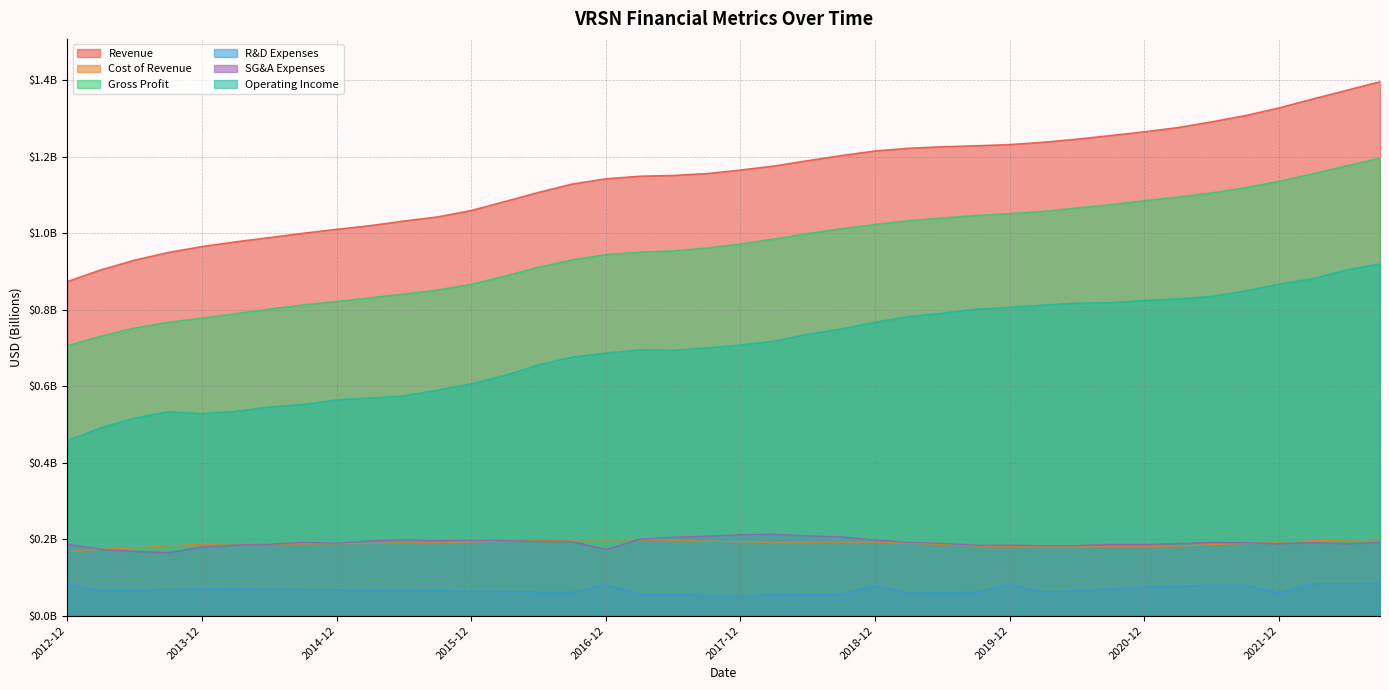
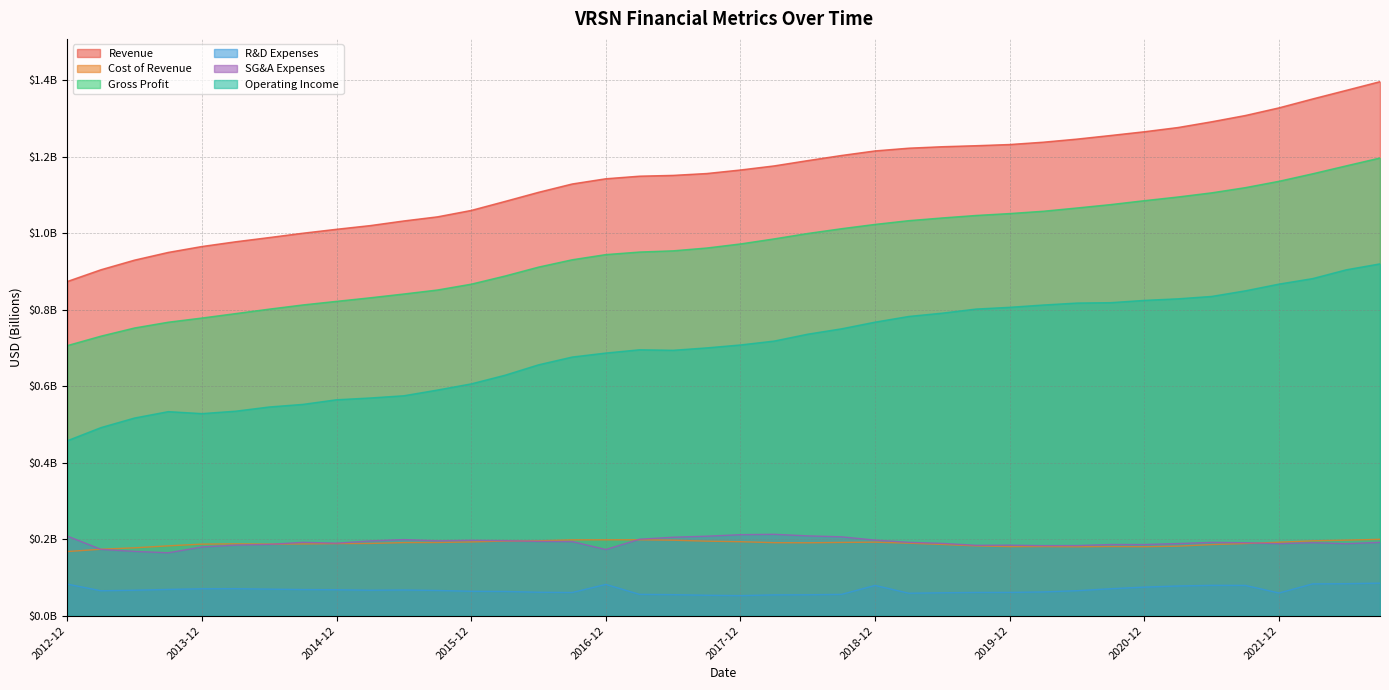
SG&A Expenses, 2012-12: $190000000 -> $210000000
R&D Expenses, 2019-12: $80000000 -> $60000000
